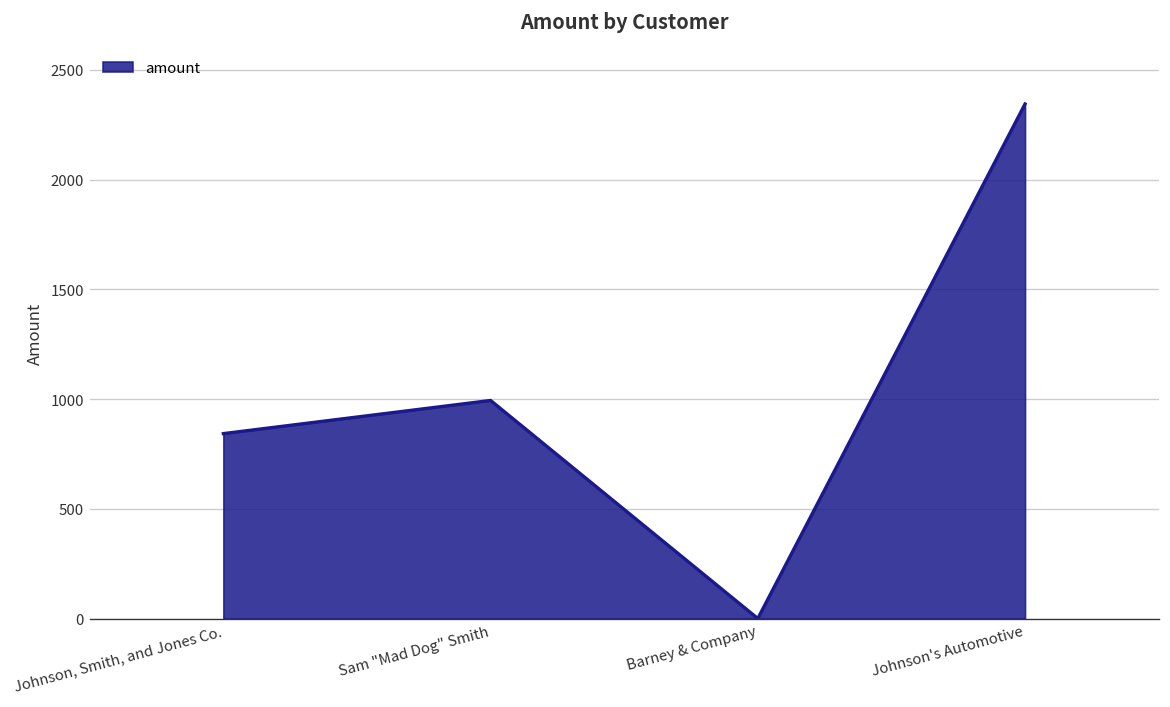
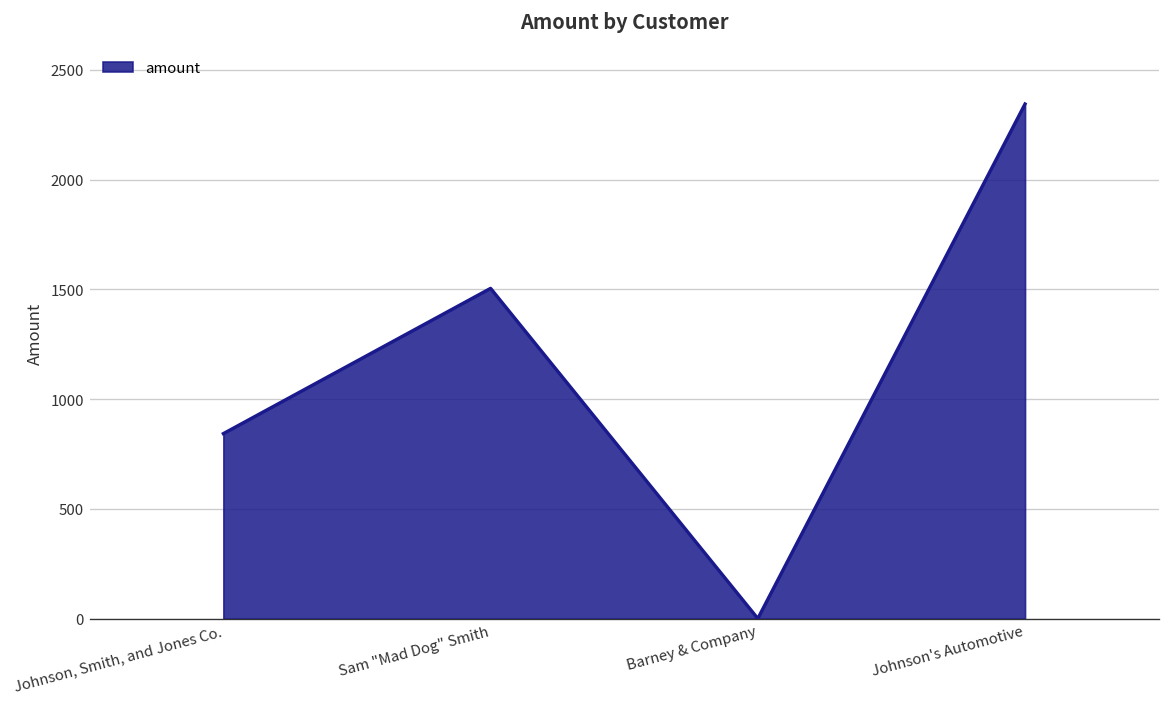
Sam "Mad Dog" Smith: 990 -> 1500
